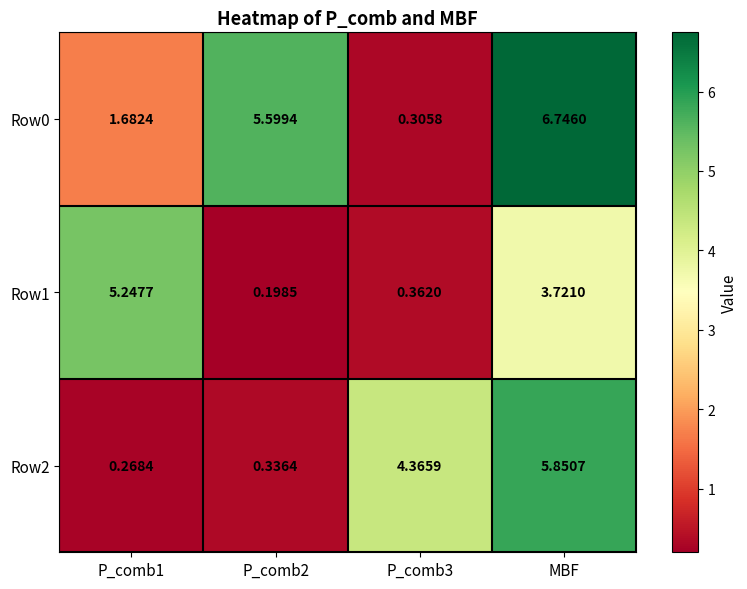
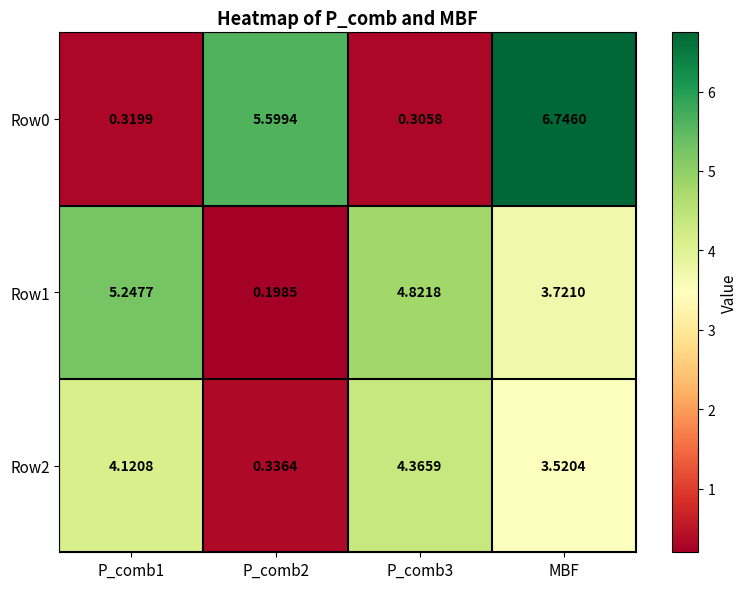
Row0, P_comb1: 1.6824 -> 0.3199
Row1, P_comb3: 0.3620 -> 4.8218
Row2, P_comb1: 0.2684 -> 4.1208
Row2, MBF: 5.8507 -> 3.5204
